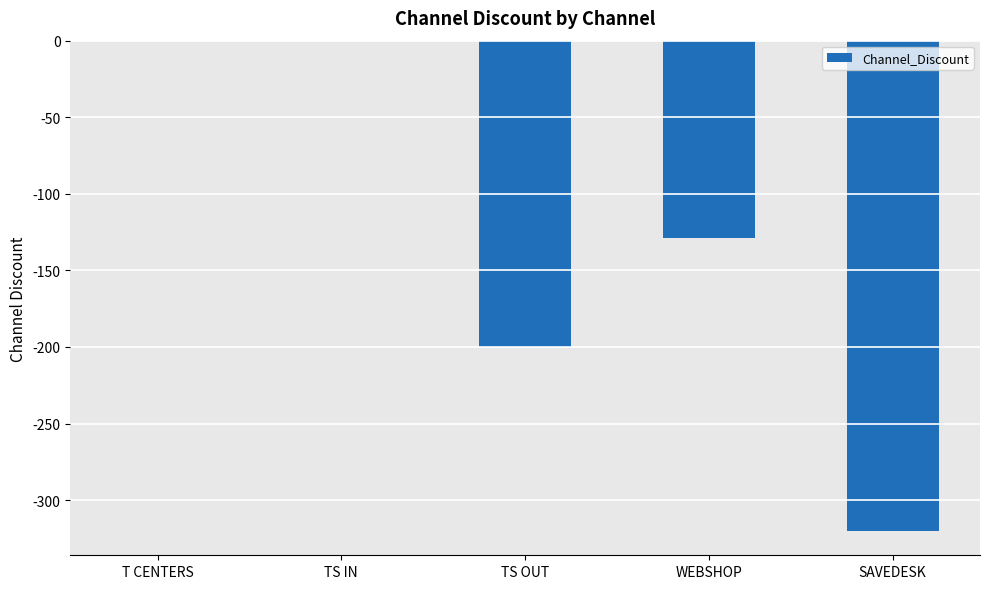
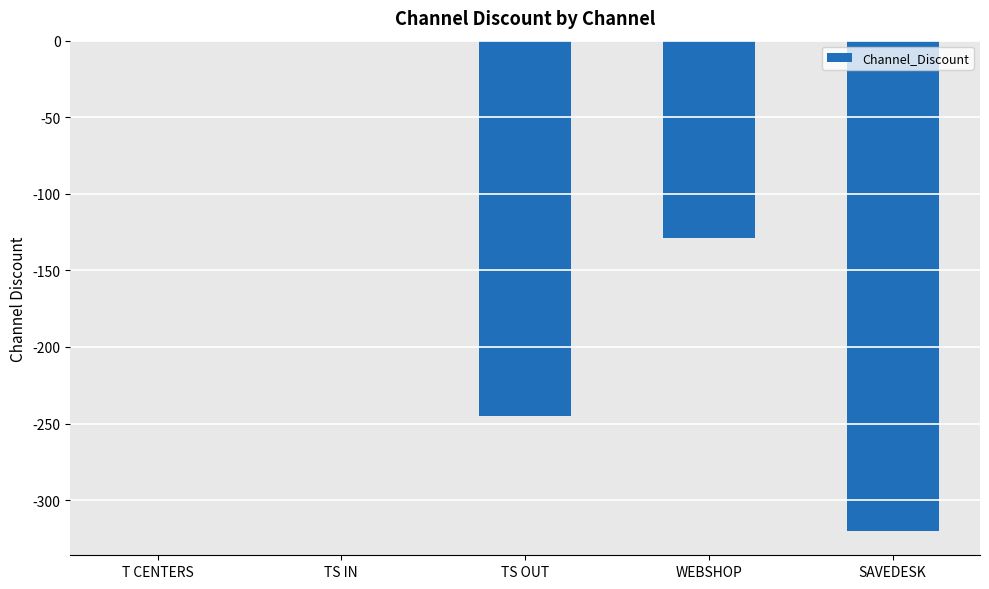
TS OUT: -200 -> -245
